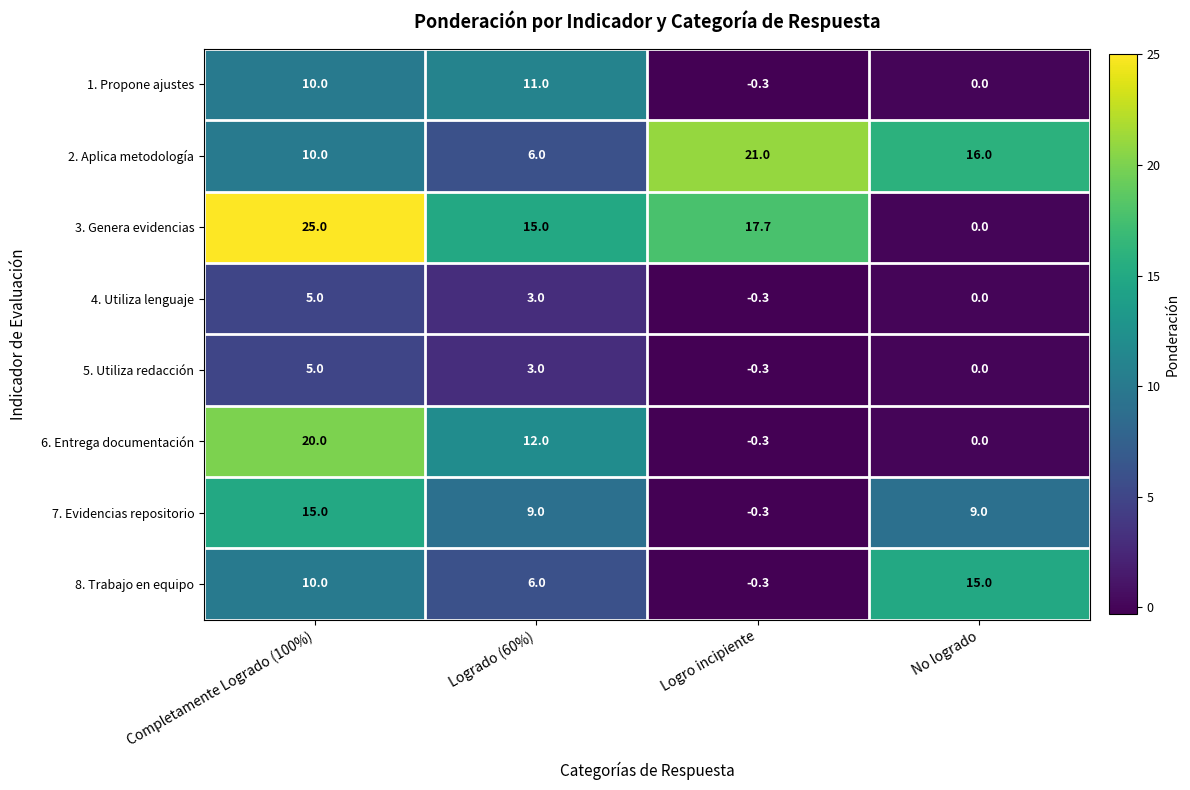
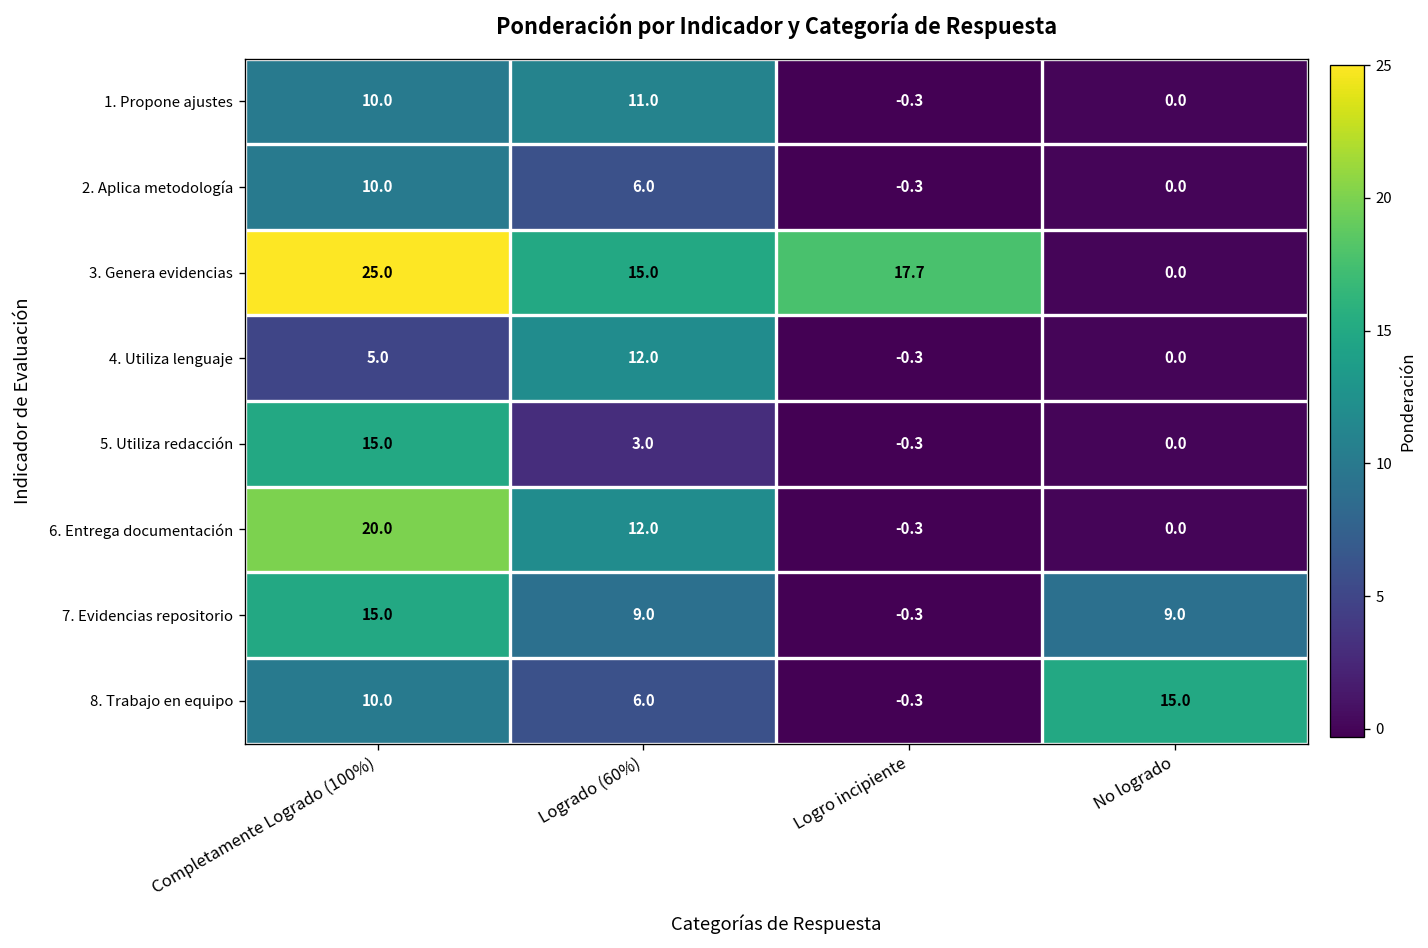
2. Aplica metodología, Logro incipiente: 21.0 -> -0.3
2. Aplica metodología, No logrado: 16.0 -> 0.0
4. Utiliza lenguaje, Logrado (60%): 3.0 -> 12.0
5. Utiliza redacción, Completamente Logrado (100%): 5.0 -> 15.0
